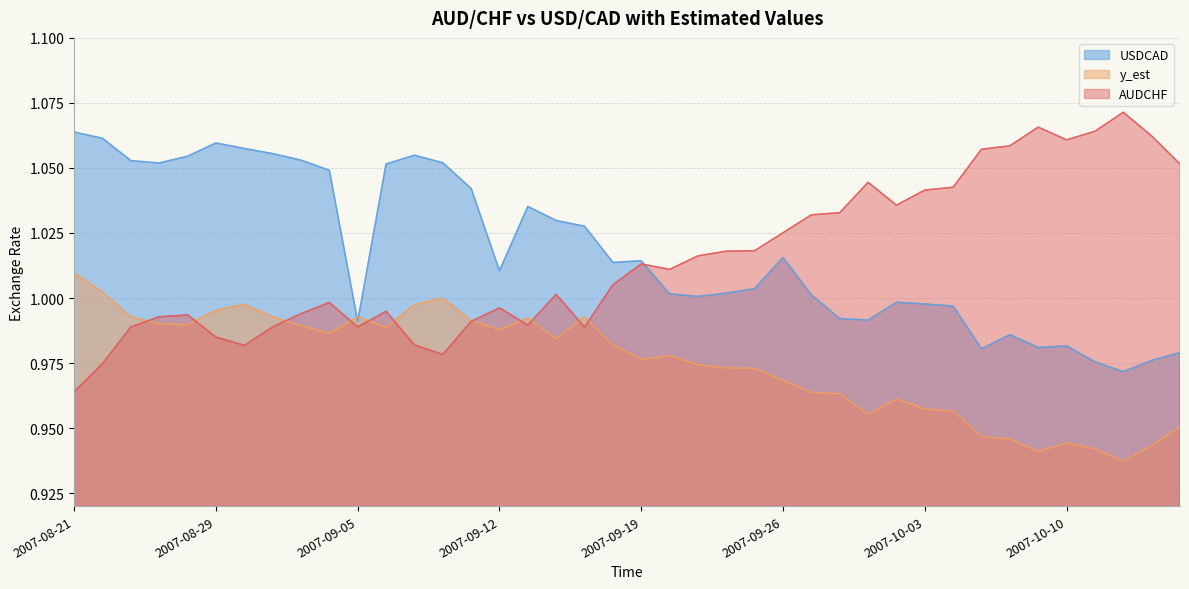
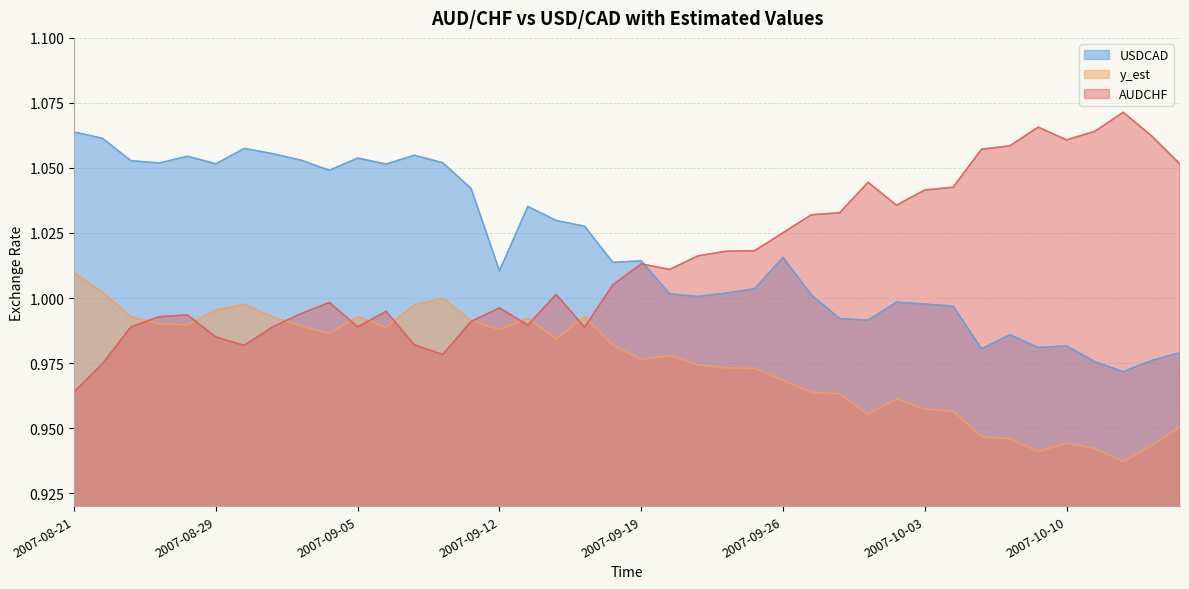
USDCAD, 2007-08-29: 1.060 -> 1.052
USDCAD, 2007-09-05: 0.991 -> 1.054
